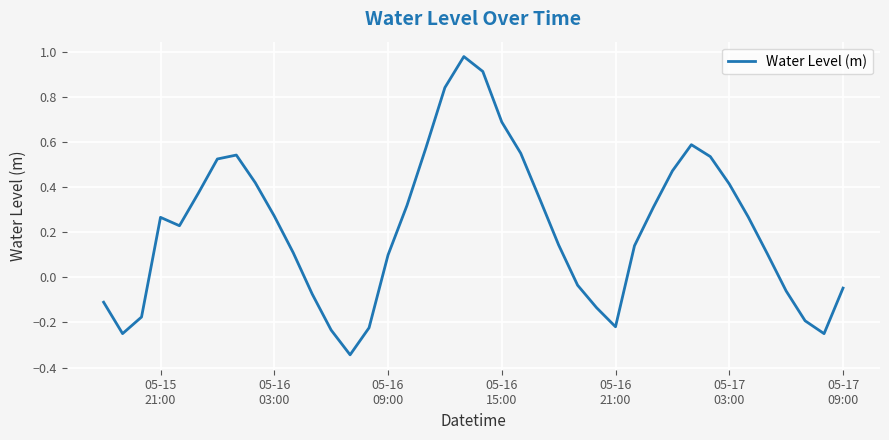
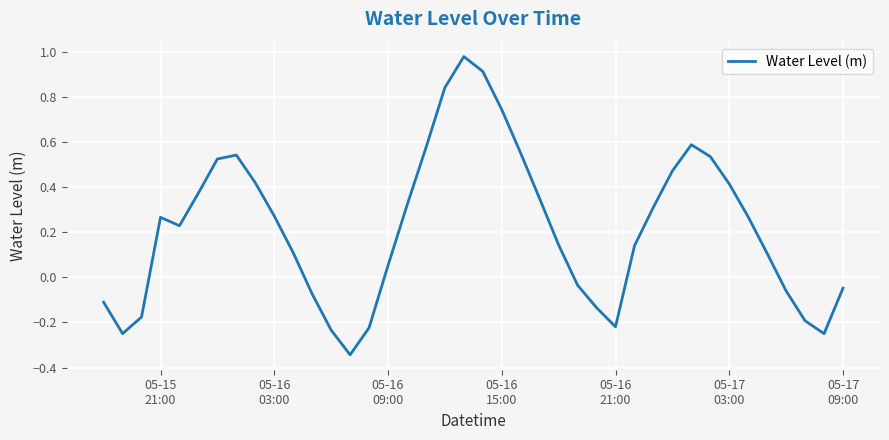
05-16 09:00: 0.10 -> 0.05
05-16 15:00: 0.69 -> 0.74
